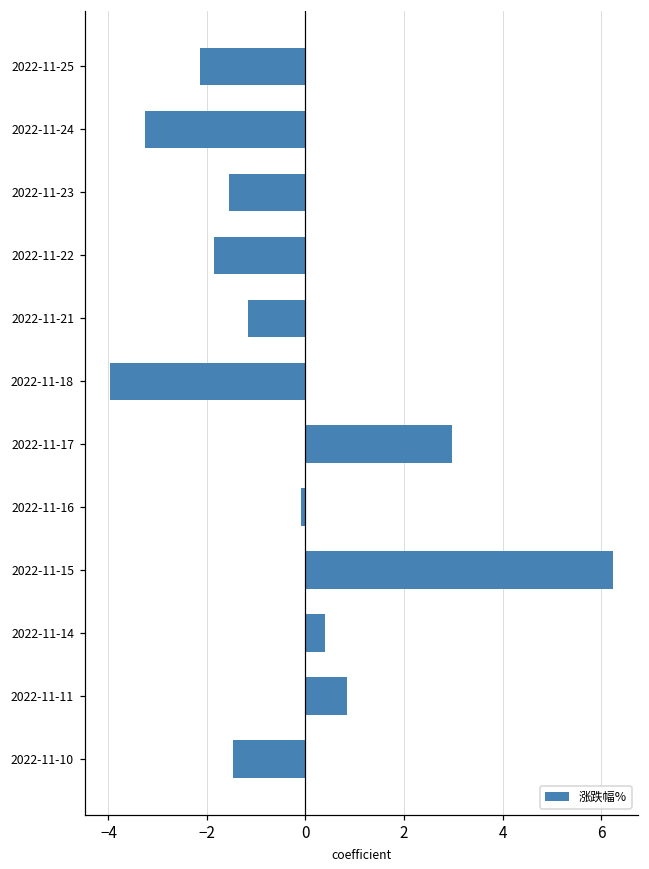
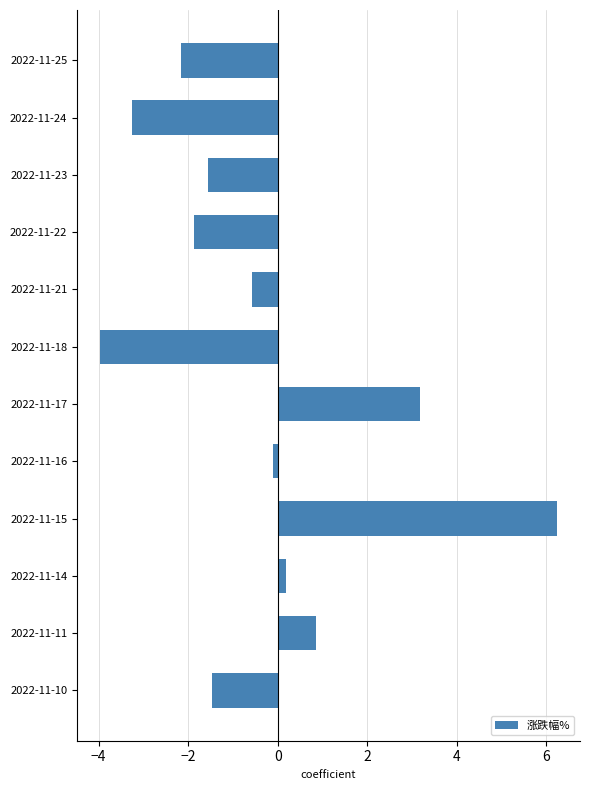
2022-11-21: -1.2 -> -0.6
2022-11-17: 3.0 -> 3.2
2022-11-14: 0.4 -> 0.2
